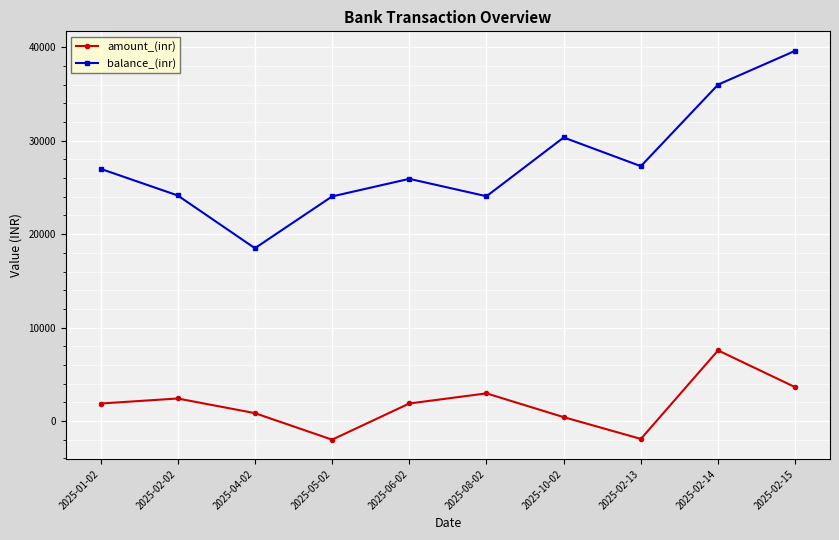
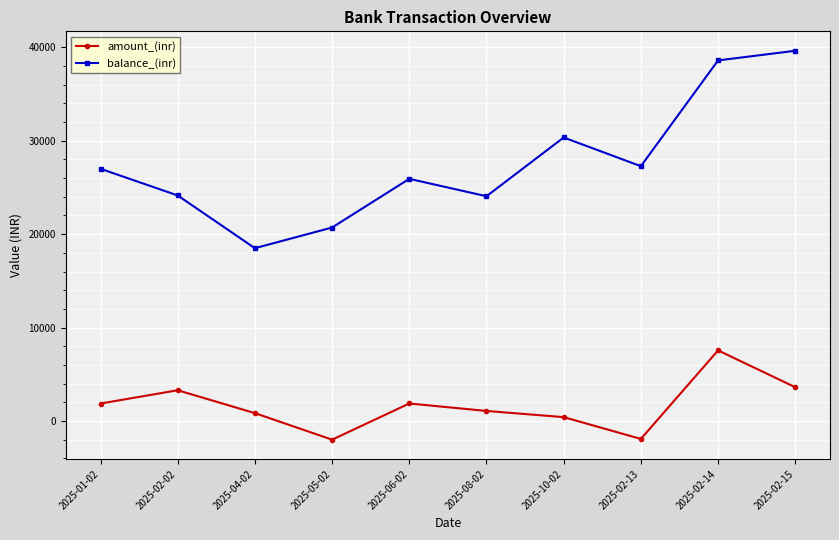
amount_(inr), 2025-02-02: 2000 -> 3000
balance_(inr), 2025-05-02: 24000 -> 21000
amount_(inr), 2025-08-02: 3000 -> 1000
balance_(inr), 2025-02-14: 36000 -> 39000
